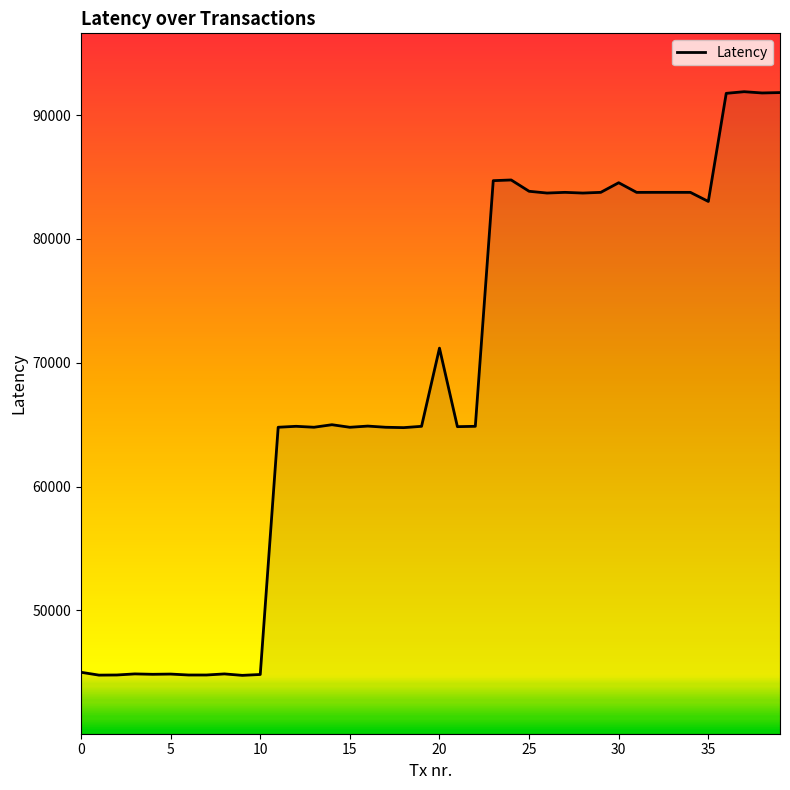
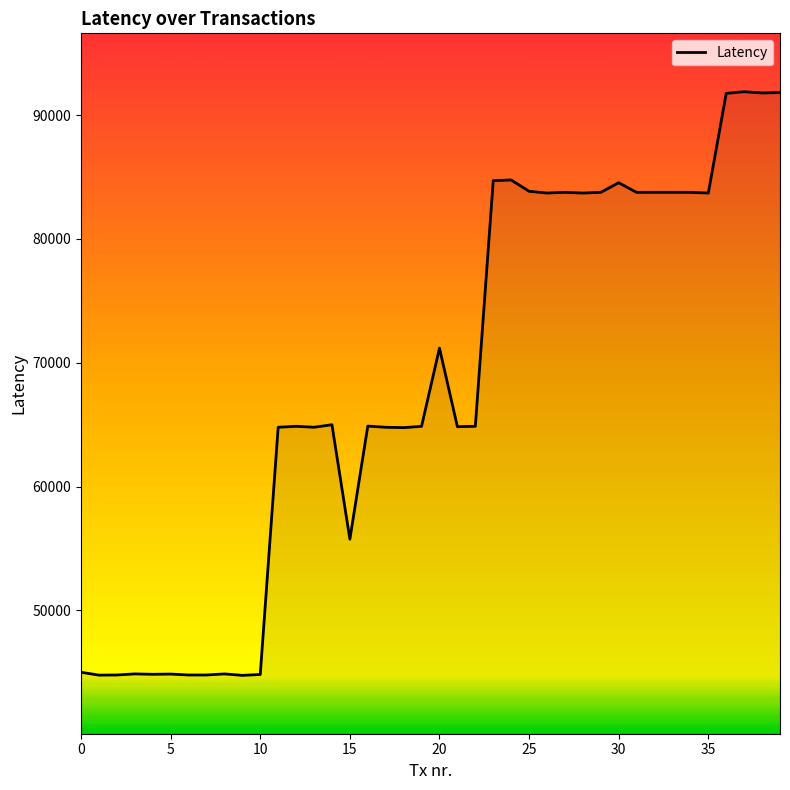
15: 64800 -> 55800
35: 83000 -> 83700
